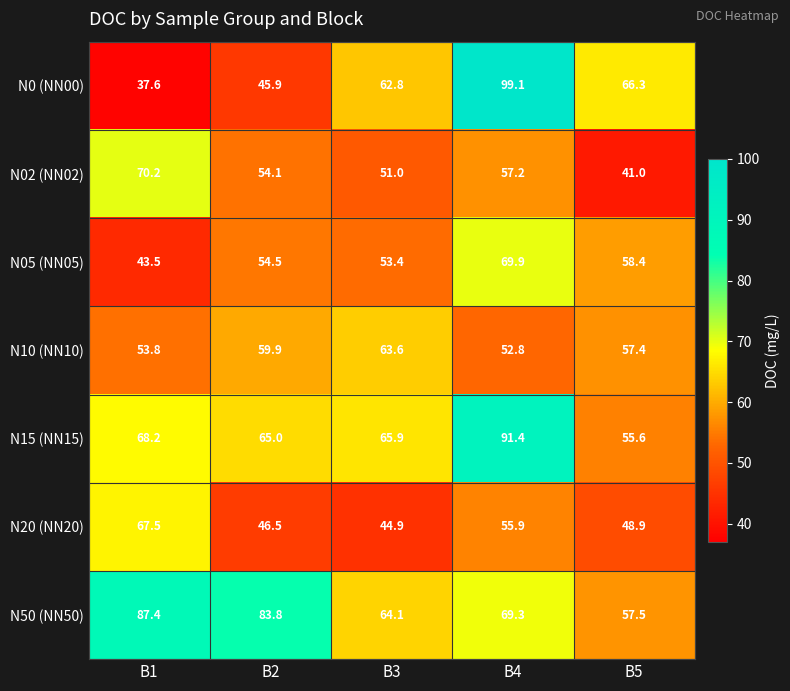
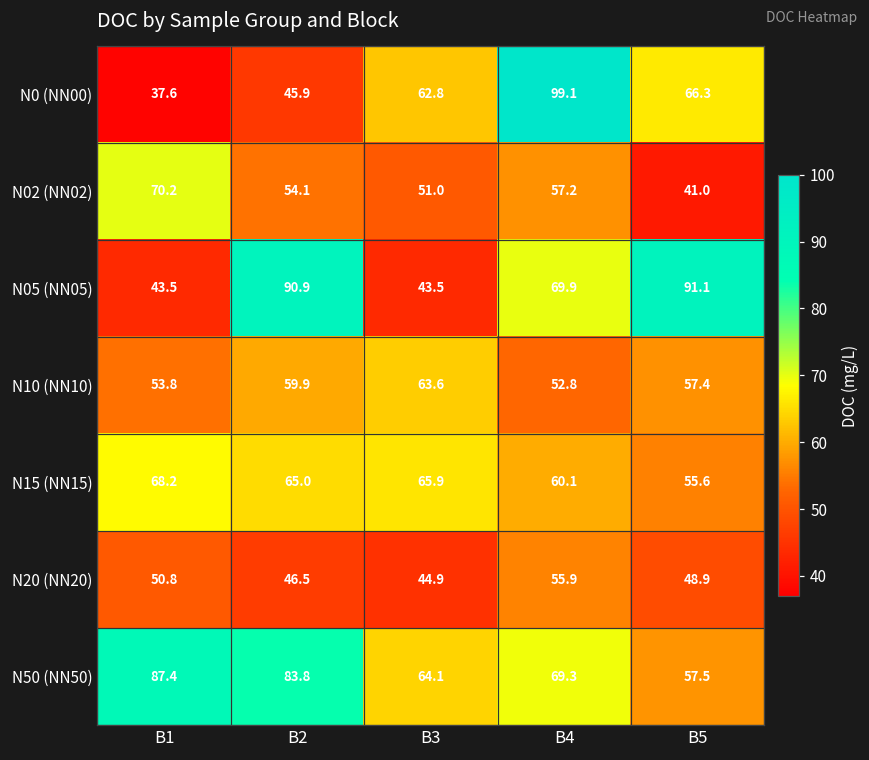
N05 (NN05), B2: 54.5 -> 90.9
N05 (NN05), B3: 53.4 -> 43.5
N05 (NN05), B5: 58.4 -> 91.1
N15 (NN15), B4: 91.4 -> 60.1
N20 (NN20), B1: 67.5 -> 50.8
